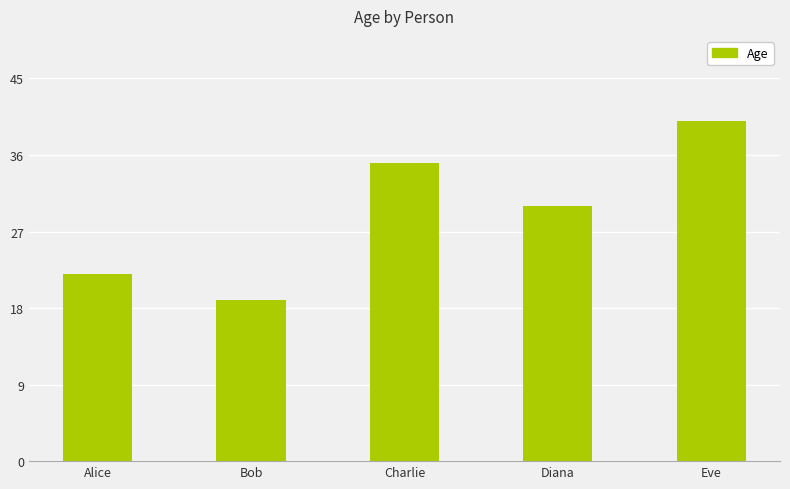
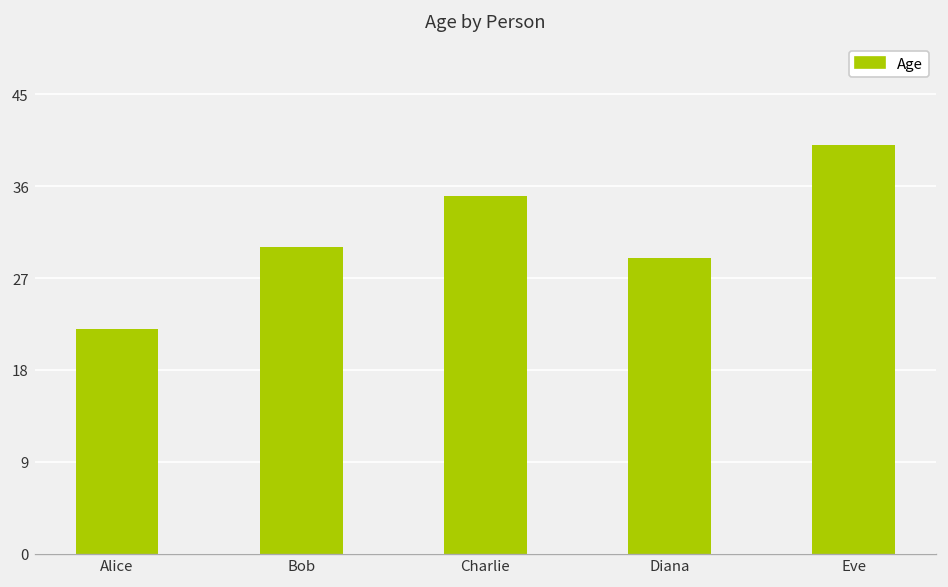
Bob: 19 -> 30
Diana: 30 -> 29
